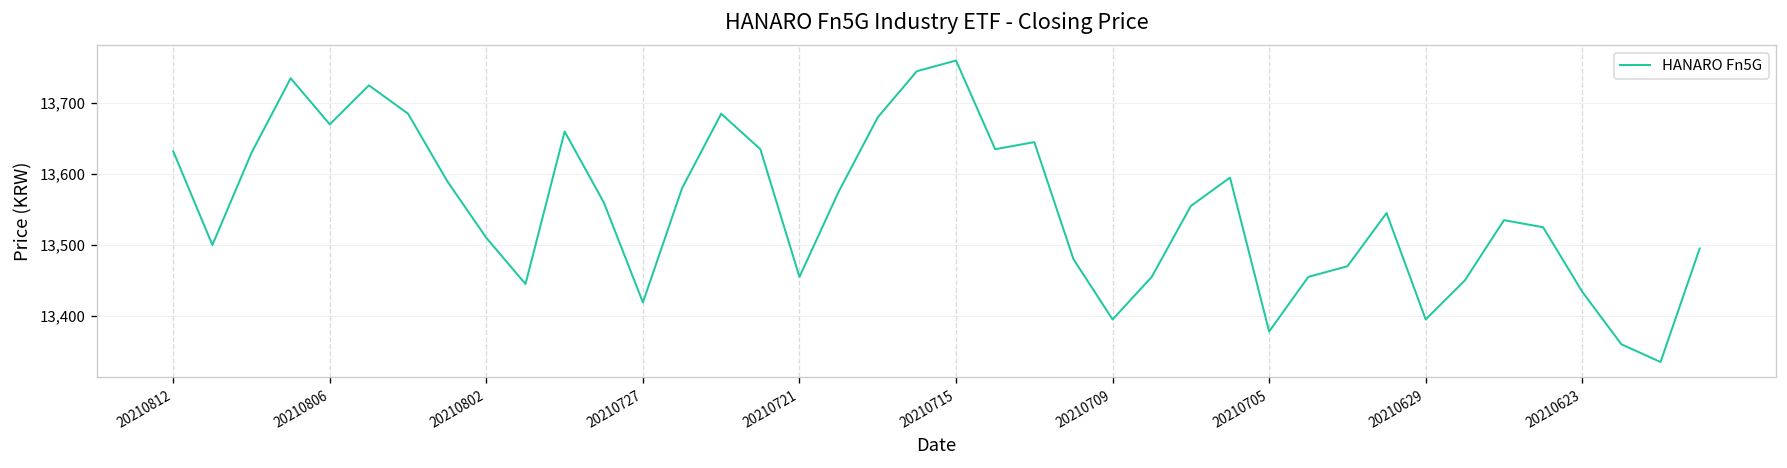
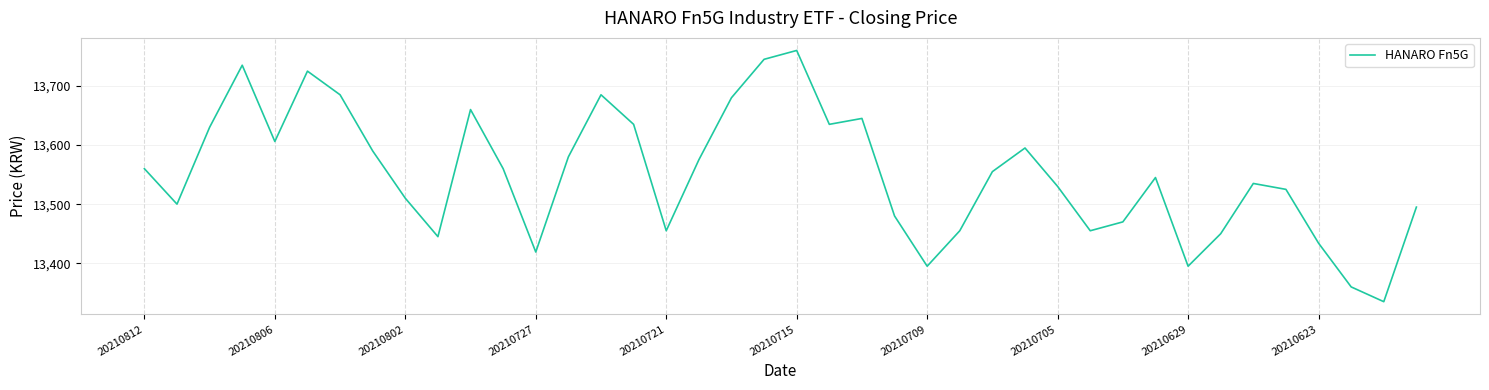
20210812: 13,630 -> 13,560
20210806: 13,670 -> 13,610
20210705: 13,380 -> 13,530
